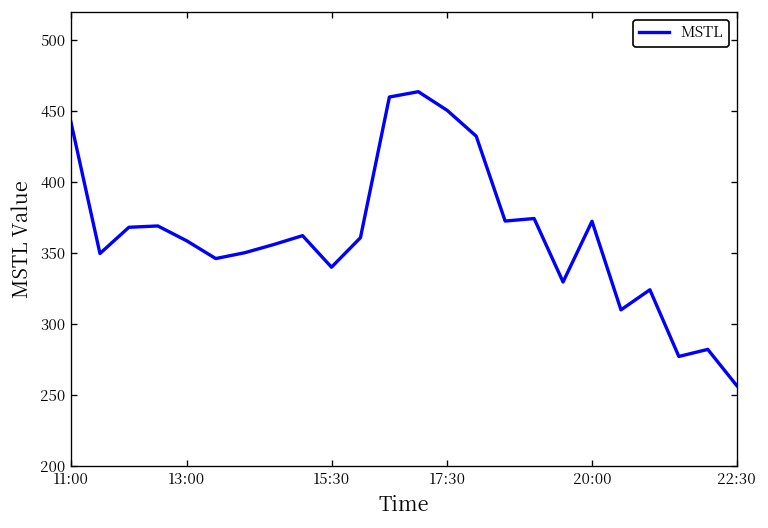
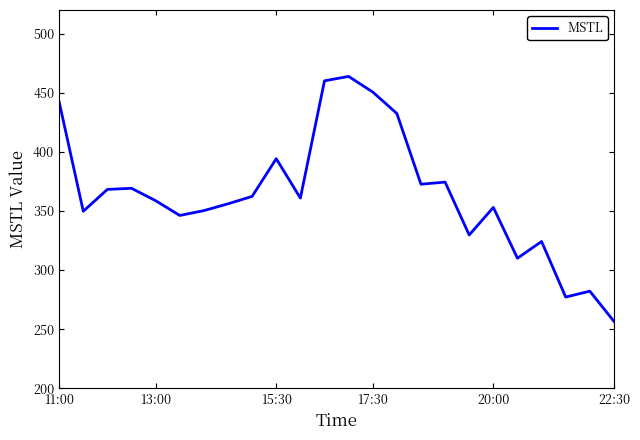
15:30: 340 -> 394
20:00: 372 -> 353
